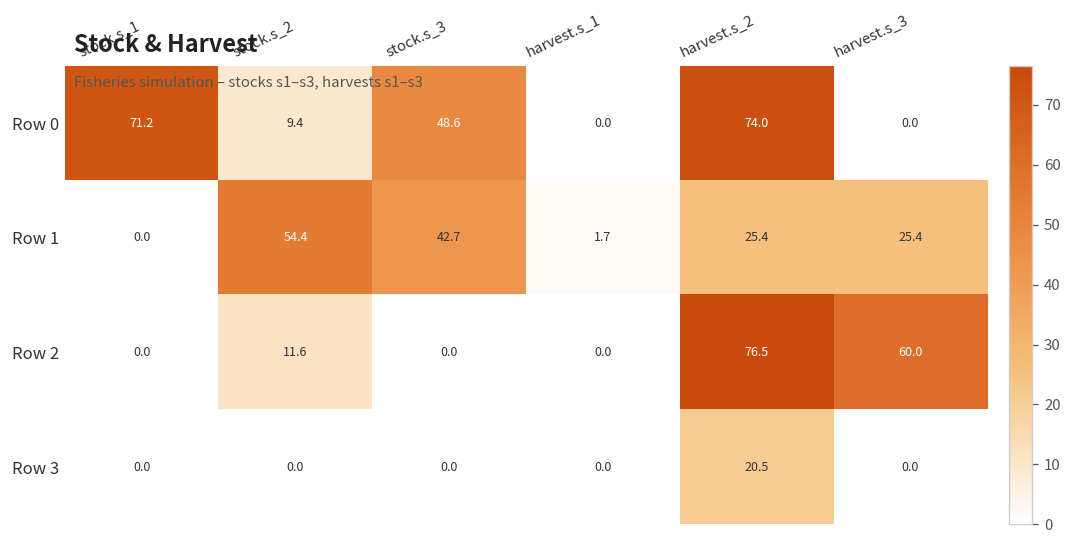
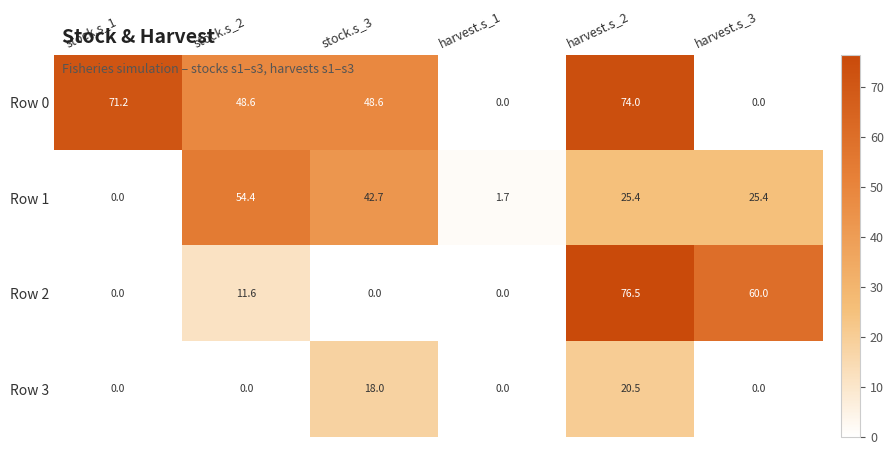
Row 0, stock.s_2: 9.4 -> 48.6
Row 3, stock.s_3: 0.0 -> 18.0
